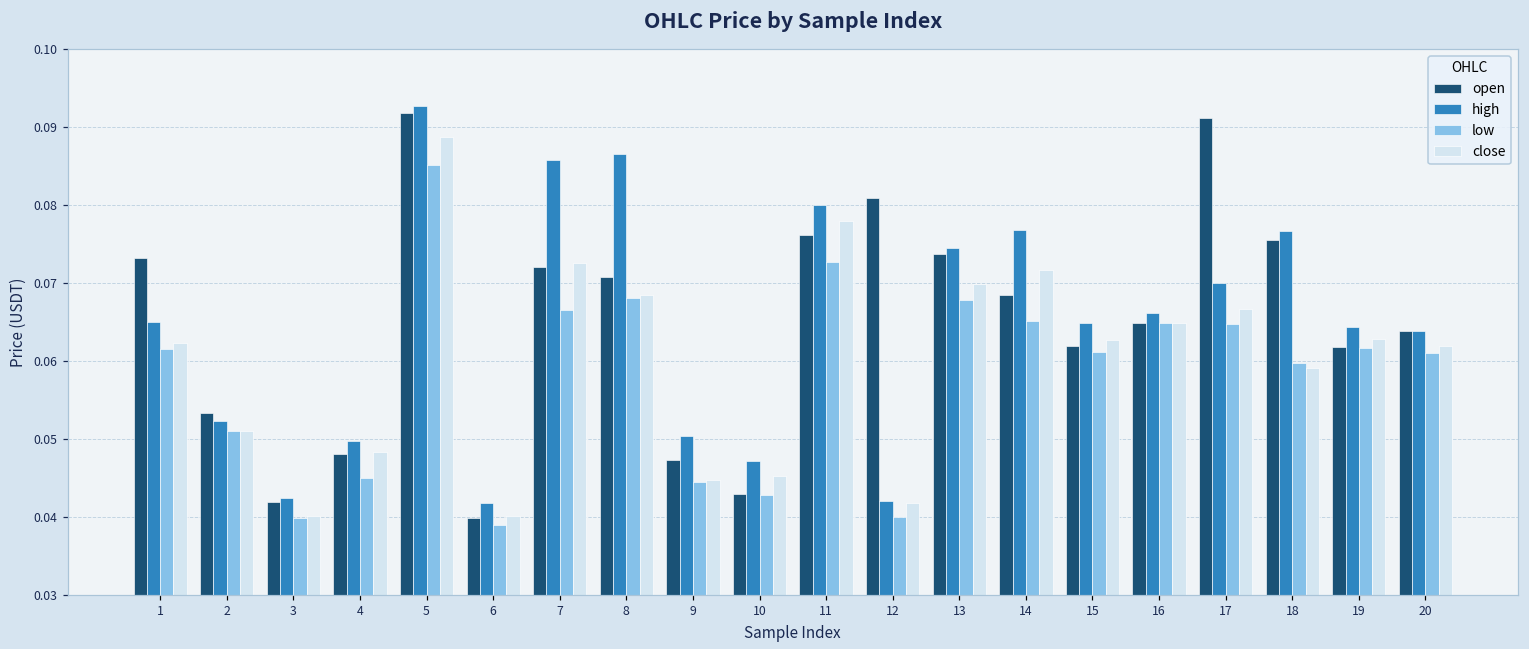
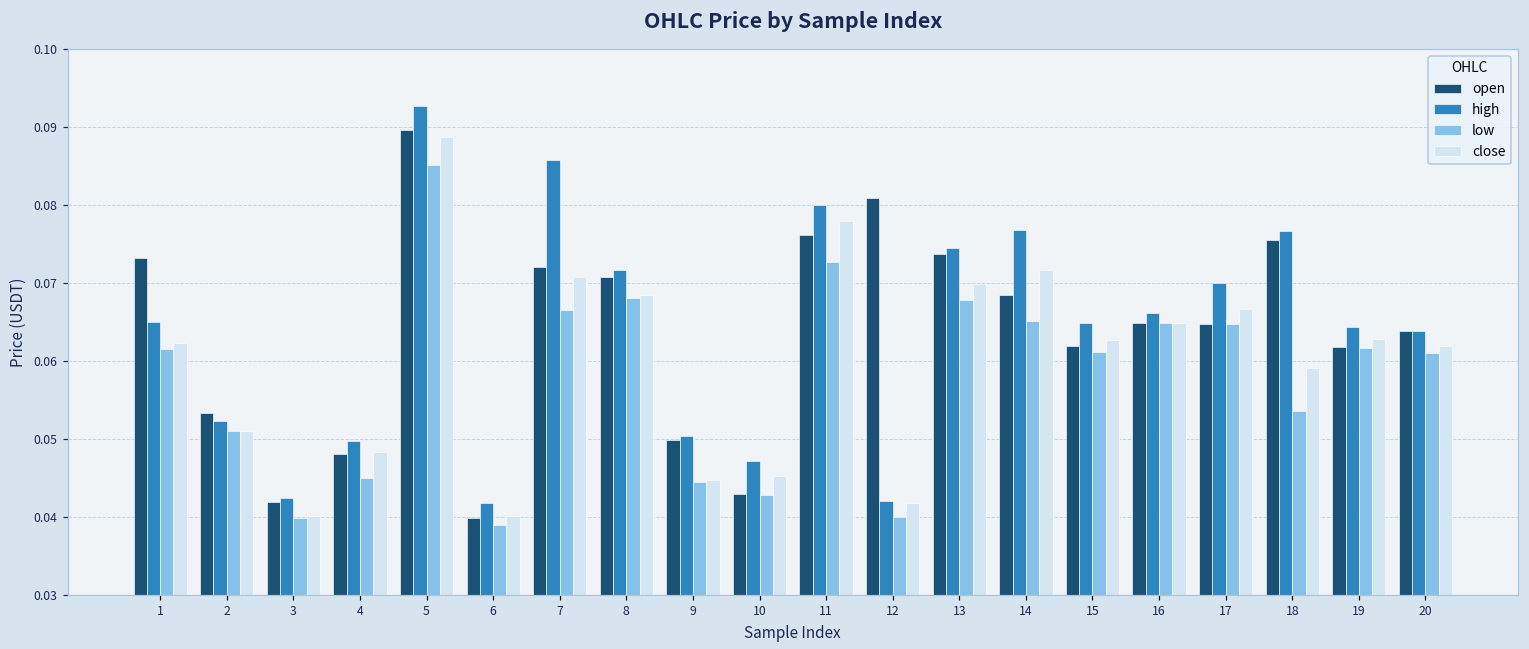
open, 5: 0.092 -> 0.090
close, 7: 0.073 -> 0.071
high, 8: 0.086 -> 0.072
open, 9: 0.047 -> 0.050
open, 17: 0.091 -> 0.065
low, 18: 0.060 -> 0.054
